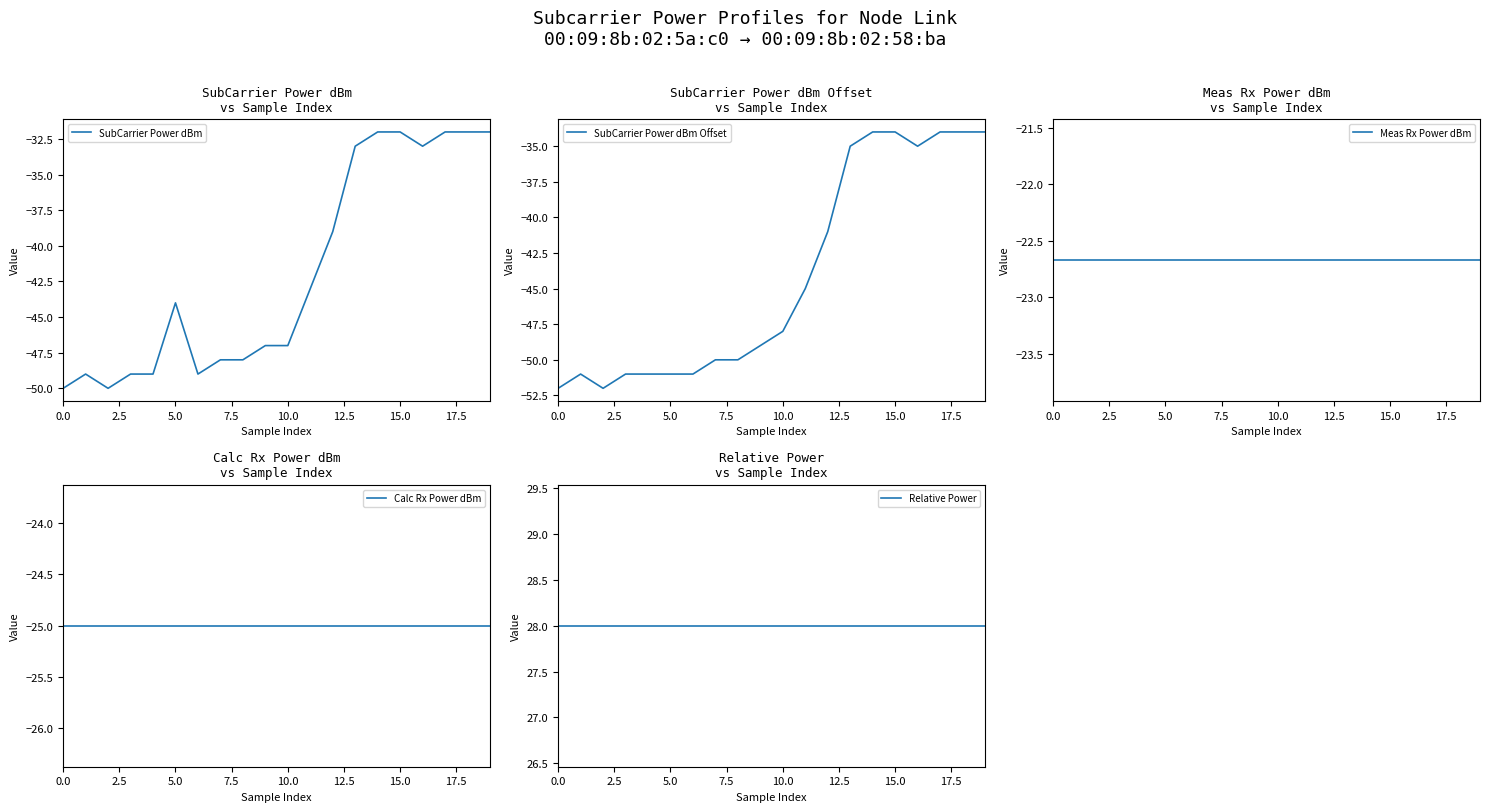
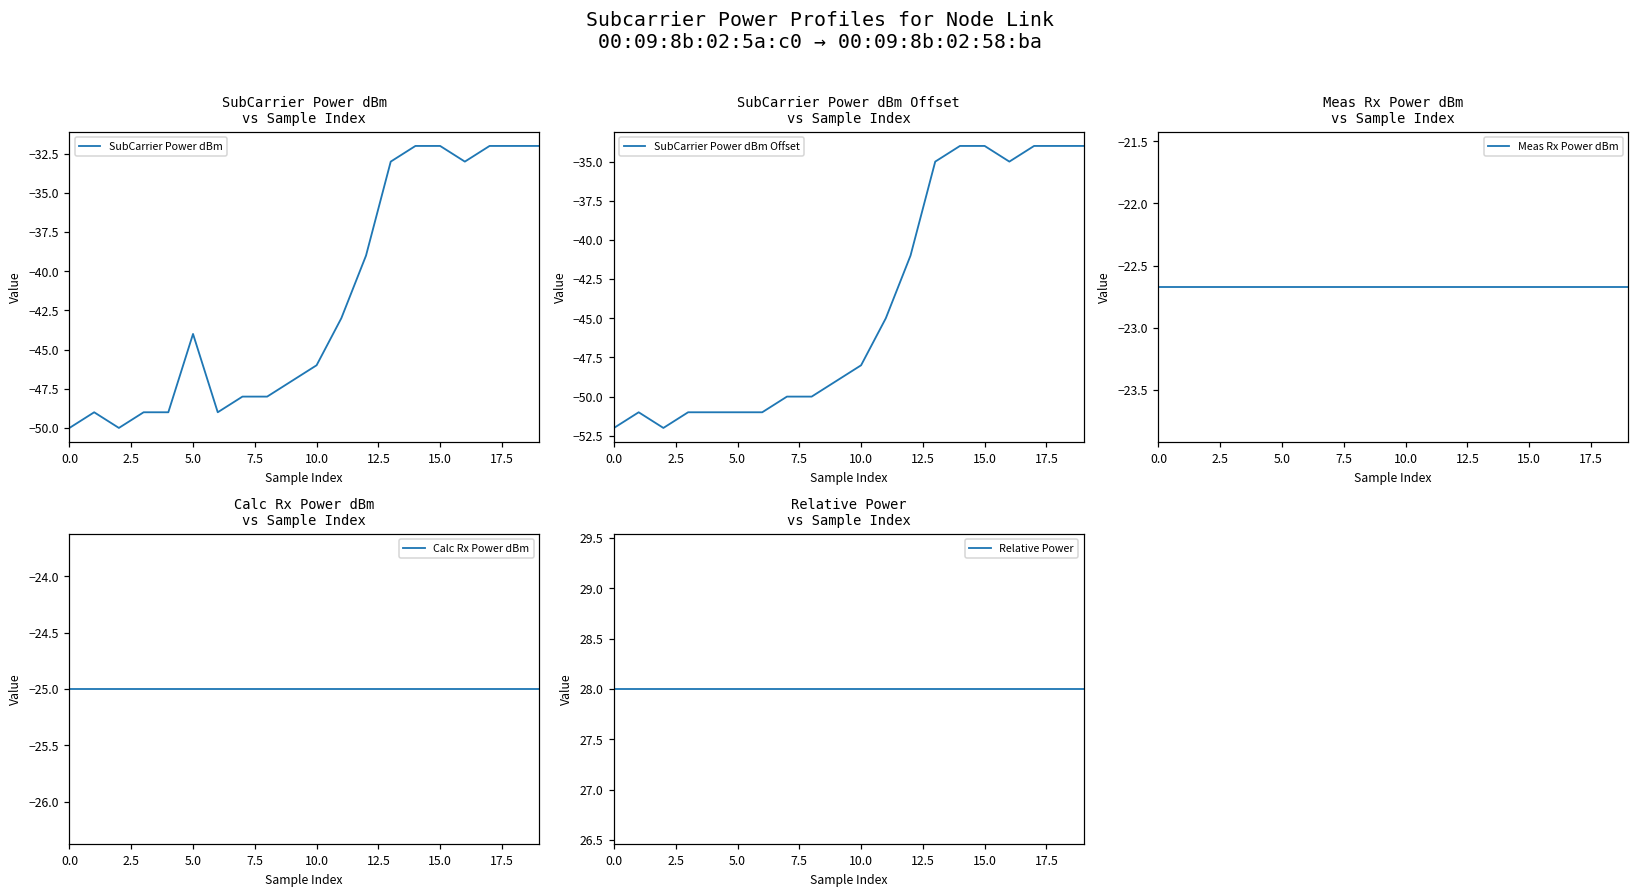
SubCarrier Power dBm vs Sample Index, 10.0: -47 -> -46
